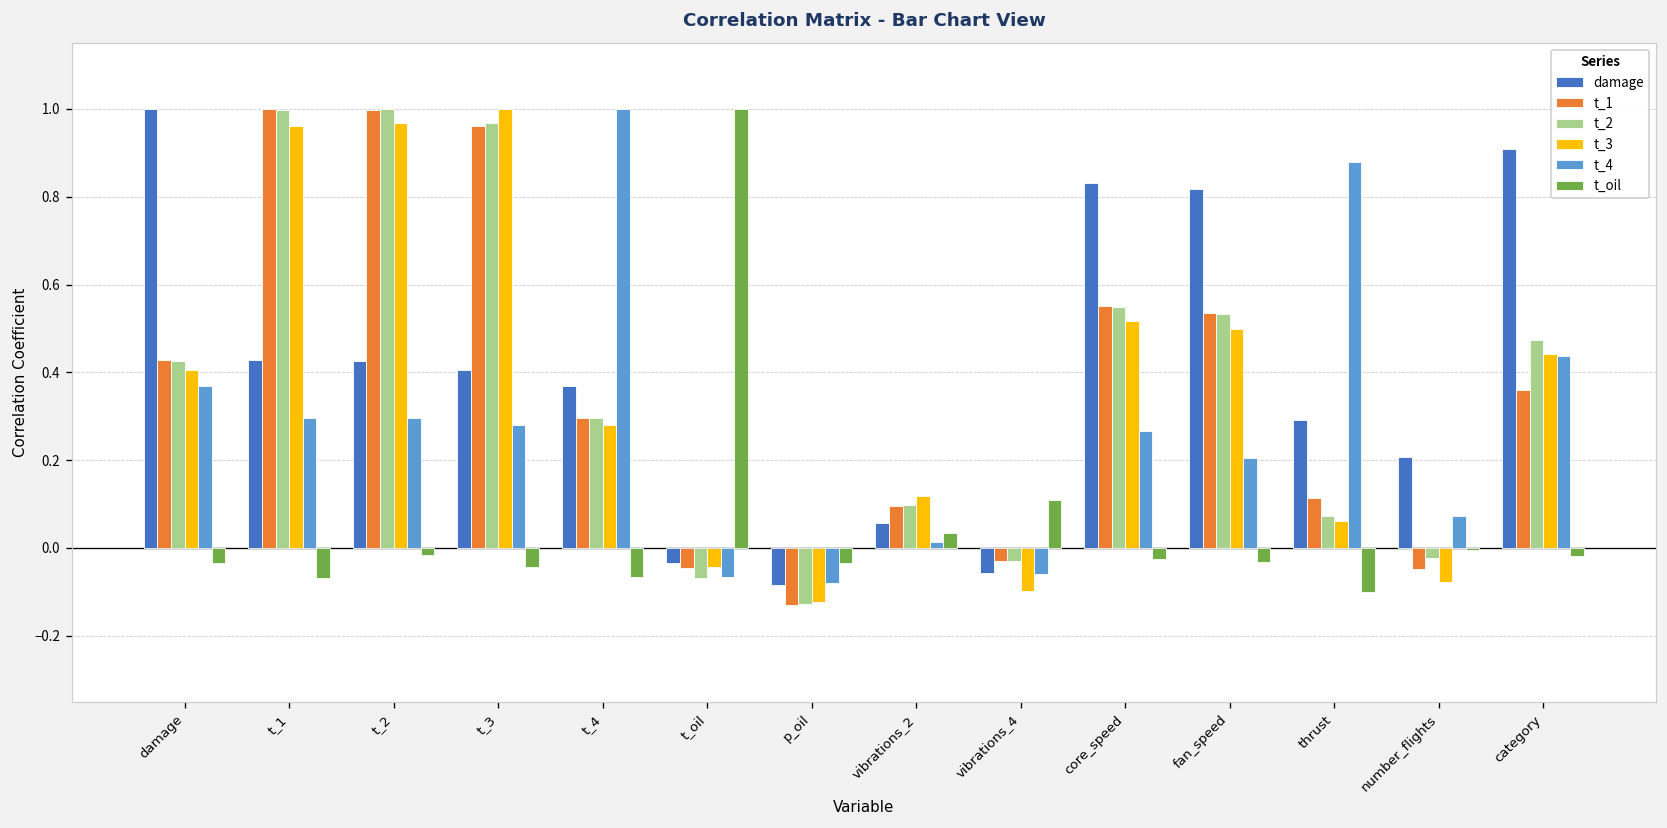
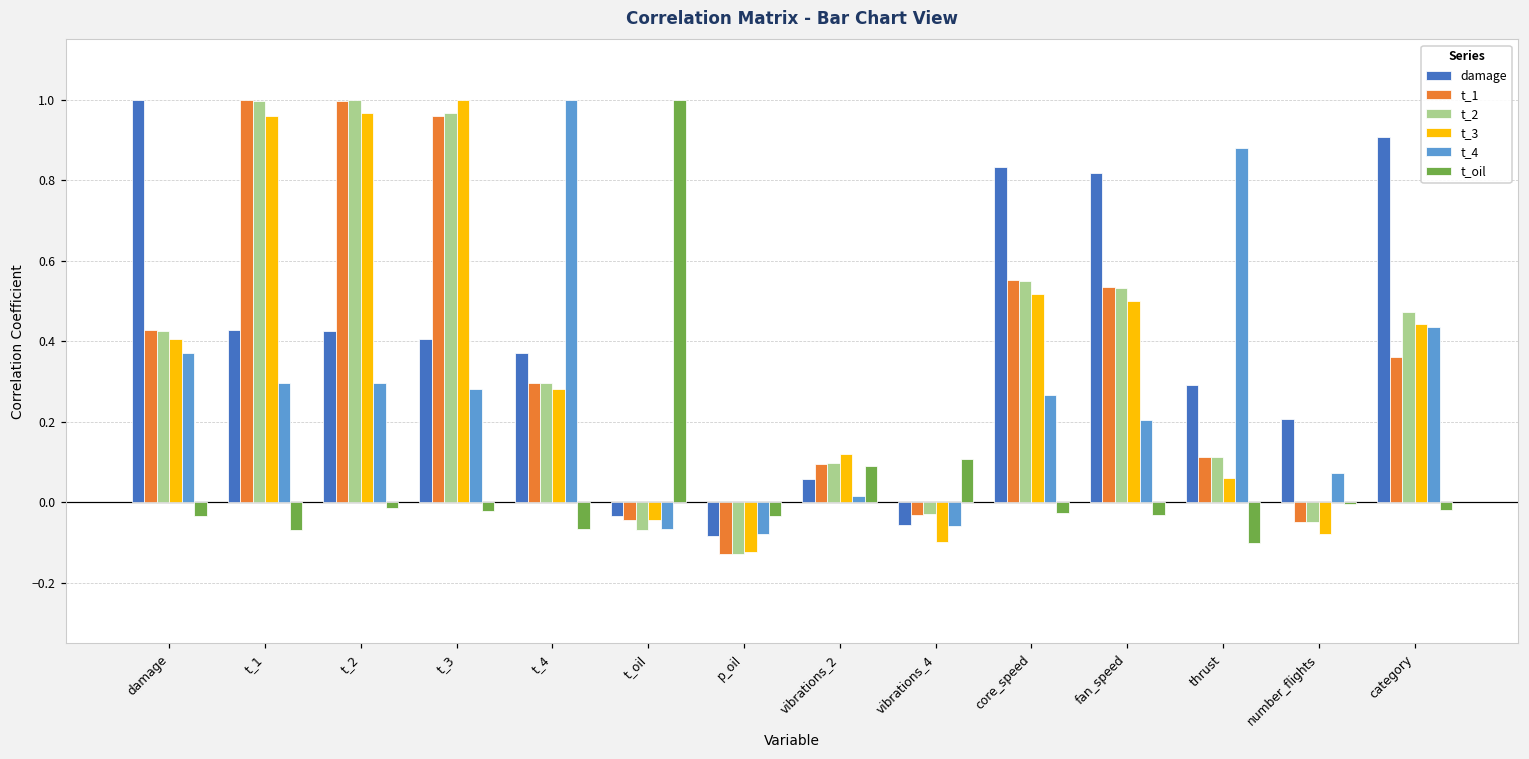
t_oil, t_3: -0.04 -> -0.02
t_oil, vibrations_2: 0.03 -> 0.09
t_2, thrust: 0.07 -> 0.11
t_2, number_flights: -0.02 -> -0.05
